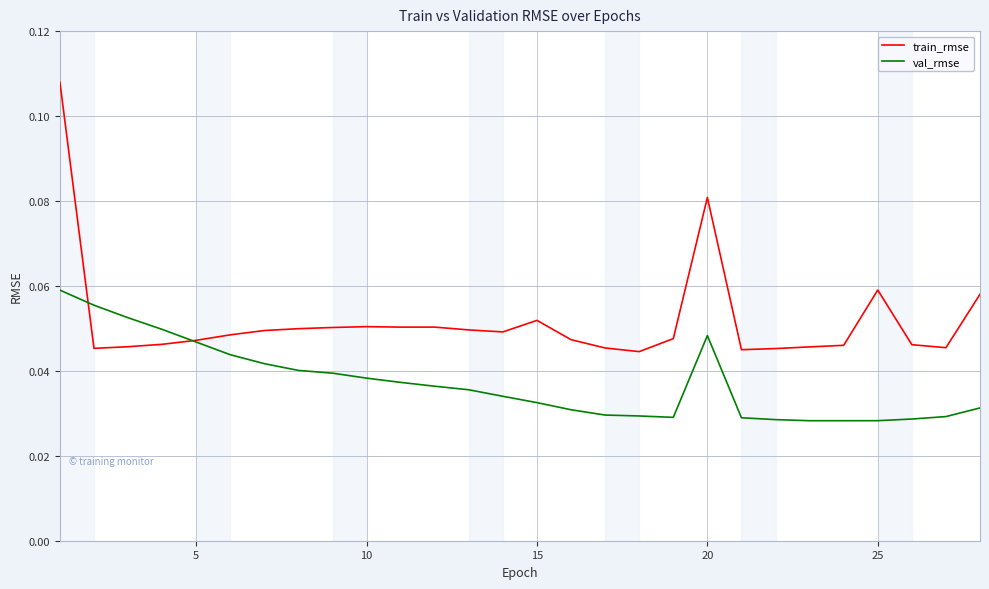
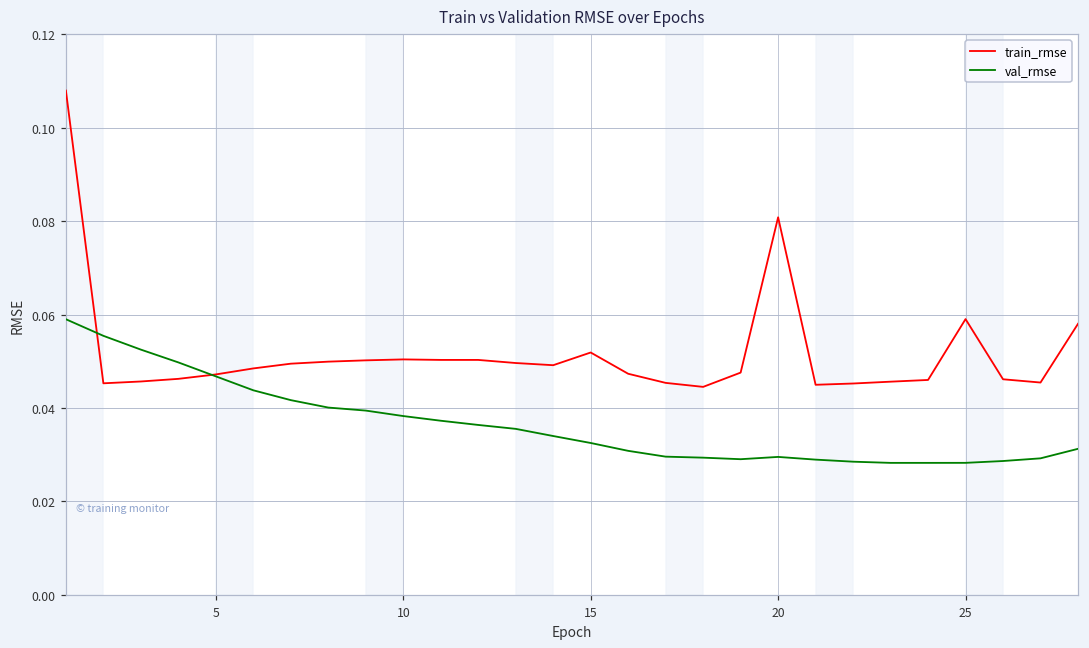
val_rmse, 20: 0.048 -> 0.030
